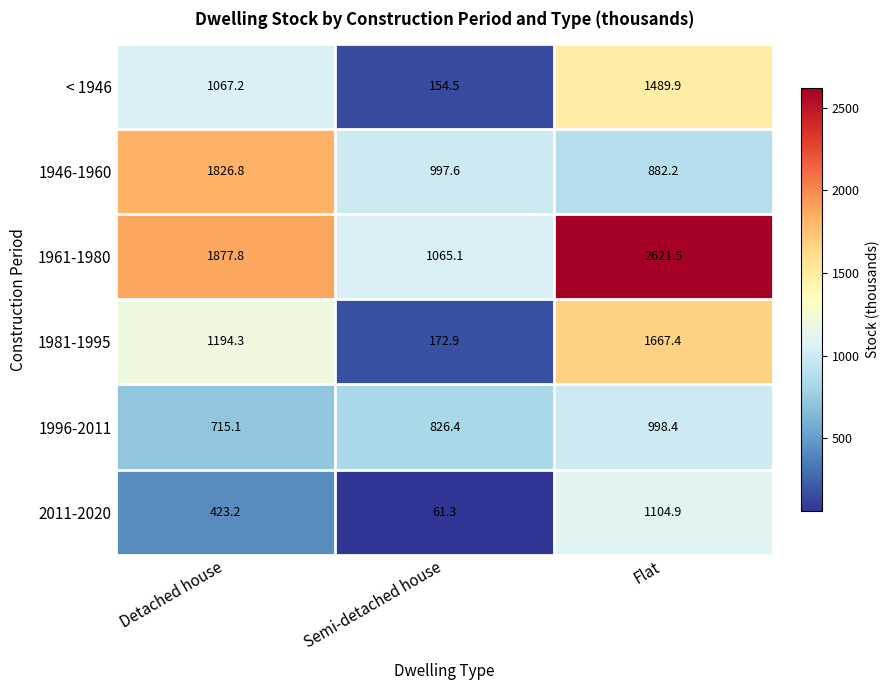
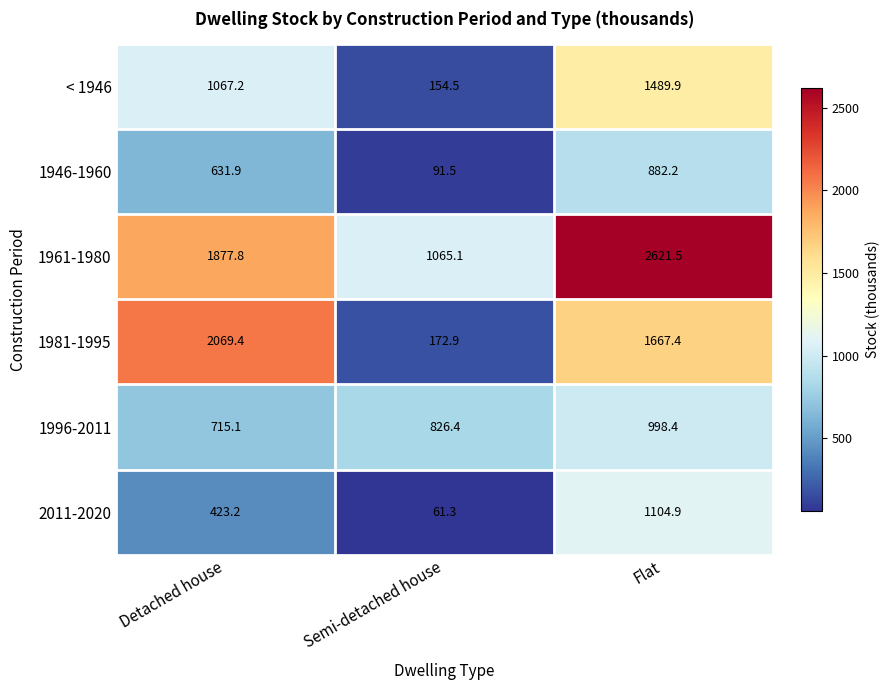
1946-1960, Detached house: 1826.8 -> 631.9
1946-1960, Semi-detached house: 997.6 -> 91.5
1981-1995, Detached house: 1194.3 -> 2069.4
